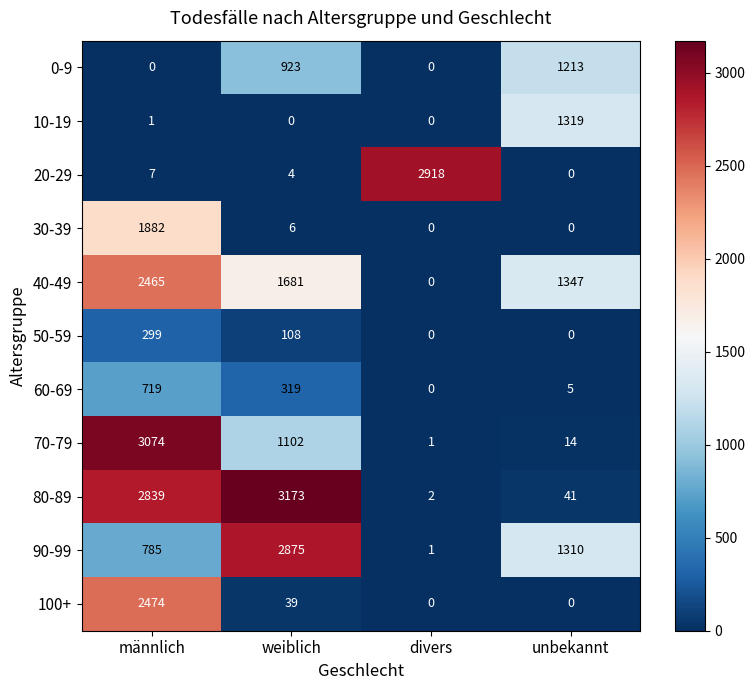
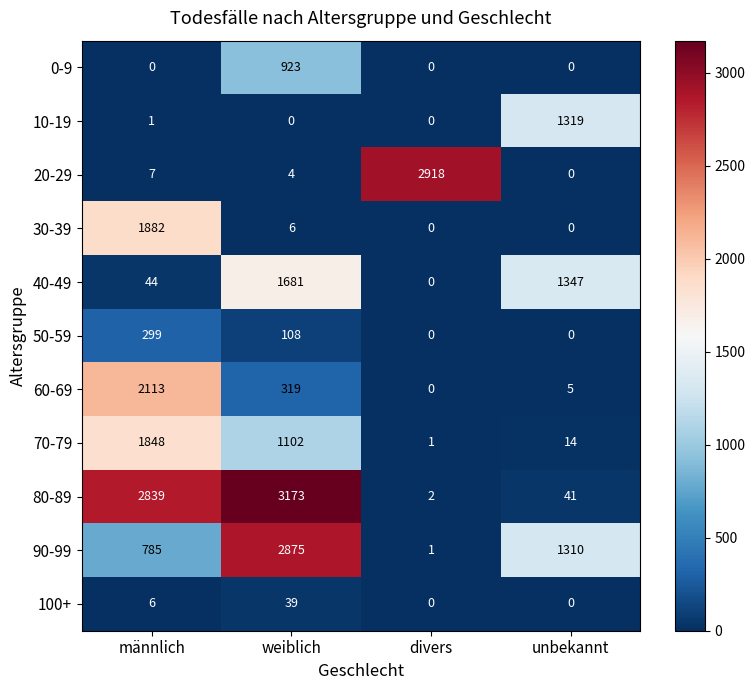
0-9, unbekannt: 1213 -> 0
40-49, männlich: 2465 -> 44
60-69, männlich: 719 -> 2113
70-79, männlich: 3074 -> 1848
100+, männlich: 2474 -> 6
